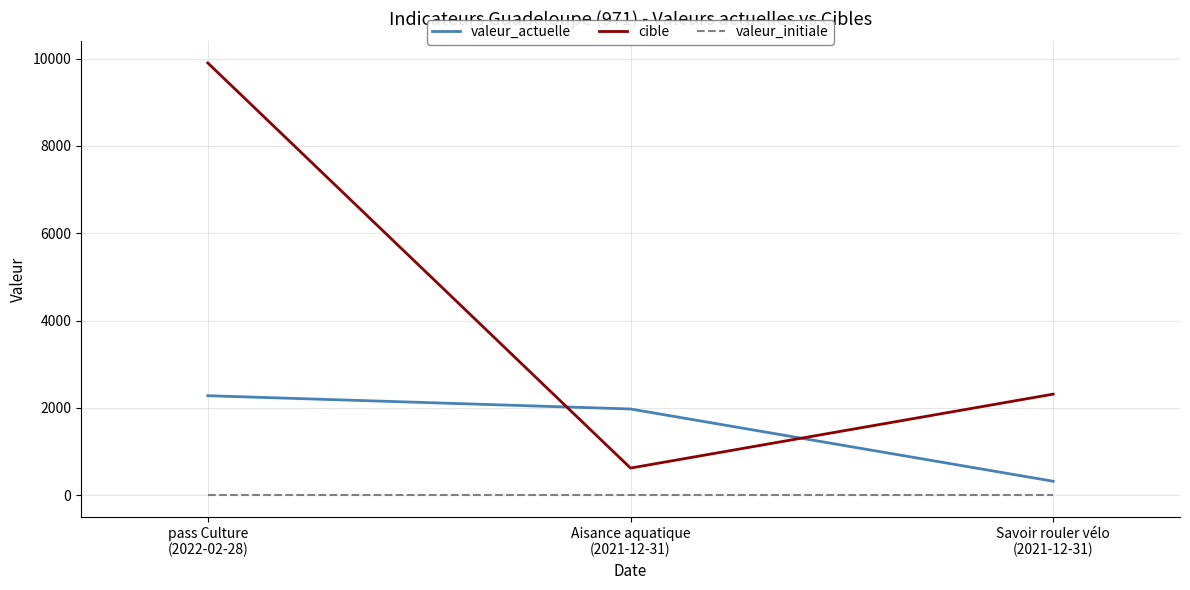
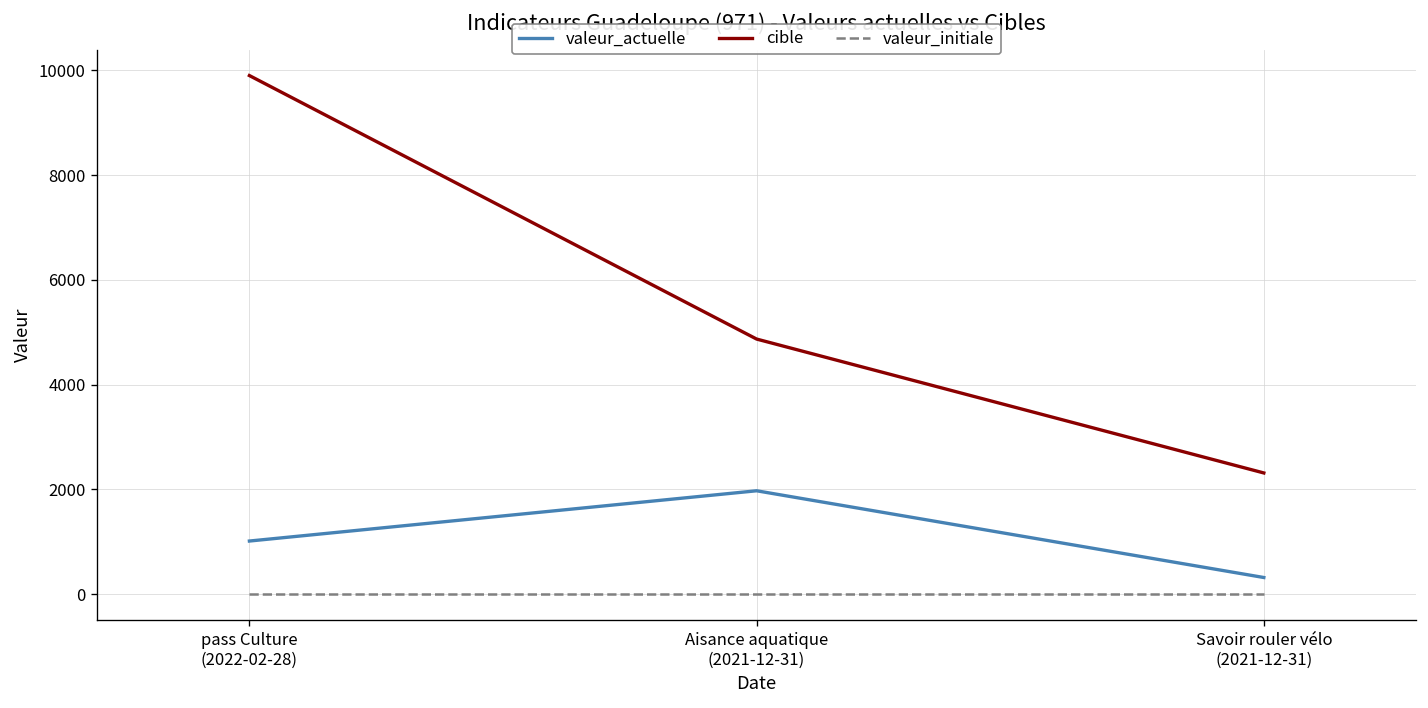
valeur_actuelle, pass Culture (2022-02-28): 2300 -> 1000
cible, Aisance aquatique (2021-12-31): 600 -> 4900
